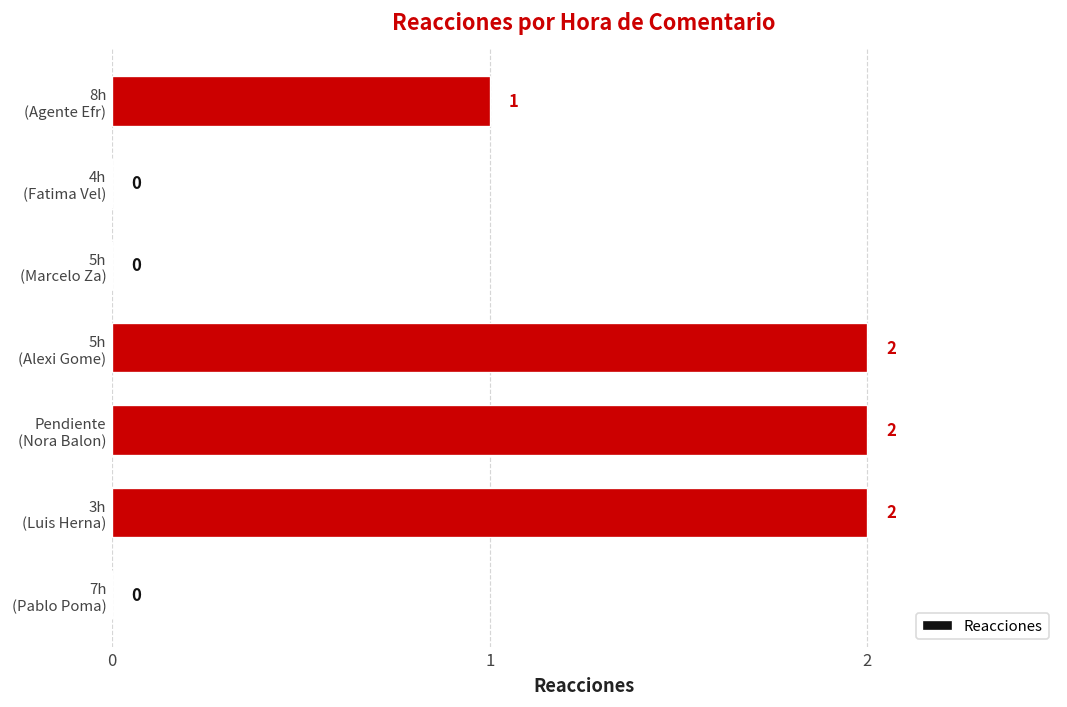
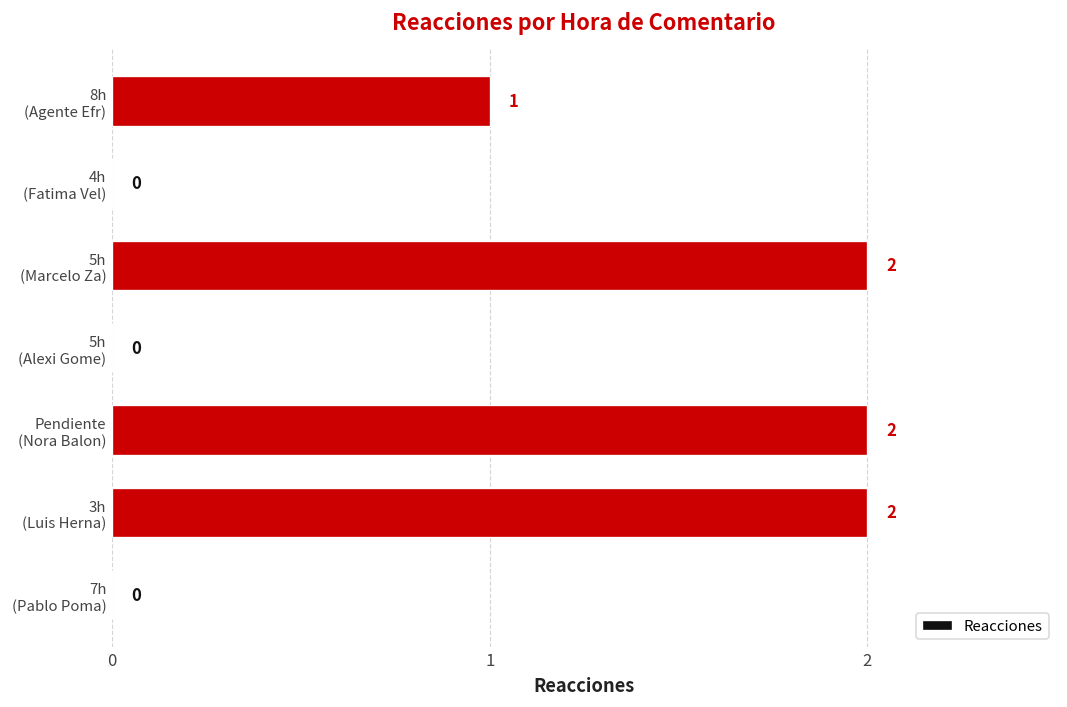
5h (Marcelo Za): 0 -> 2
5h (Alexi Gome): 2 -> 0
